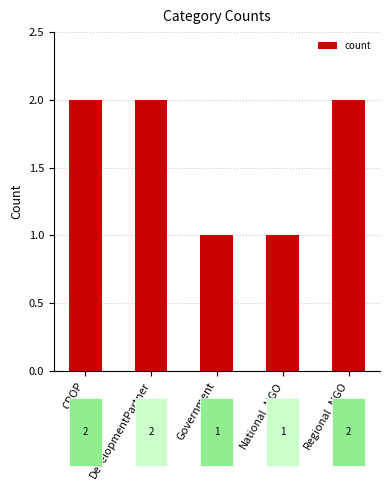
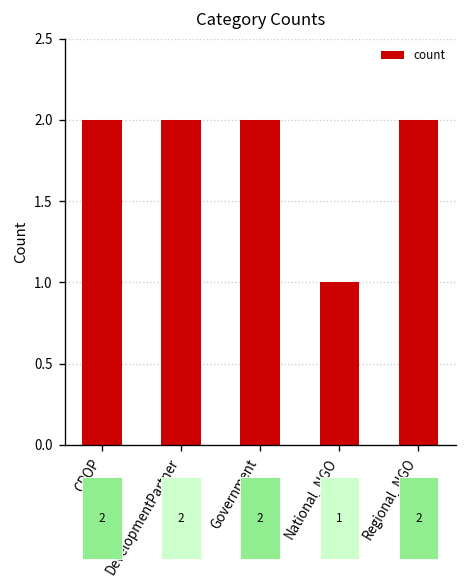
Government: 1 -> 2
